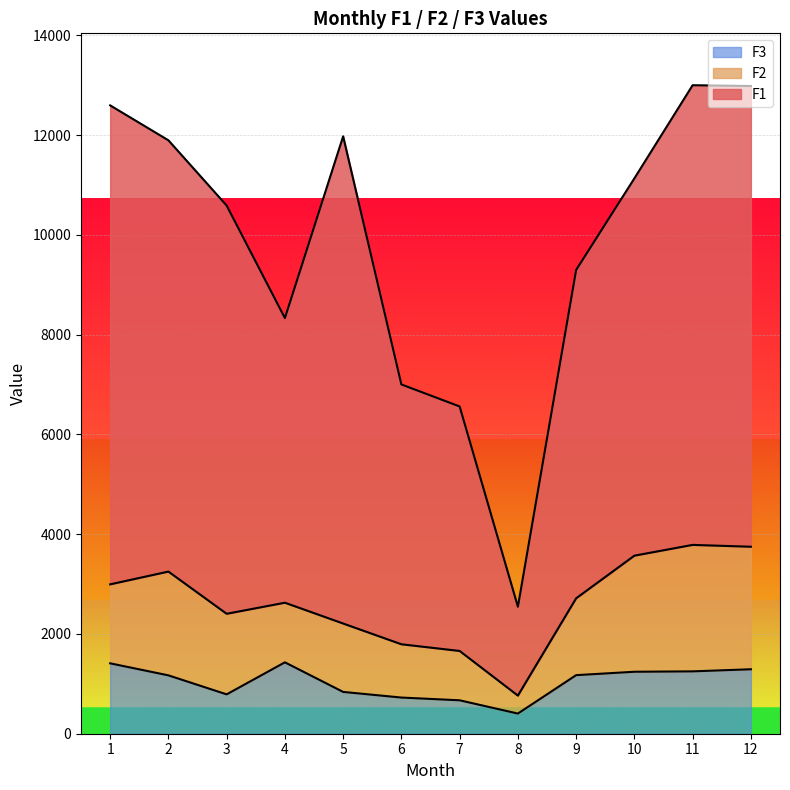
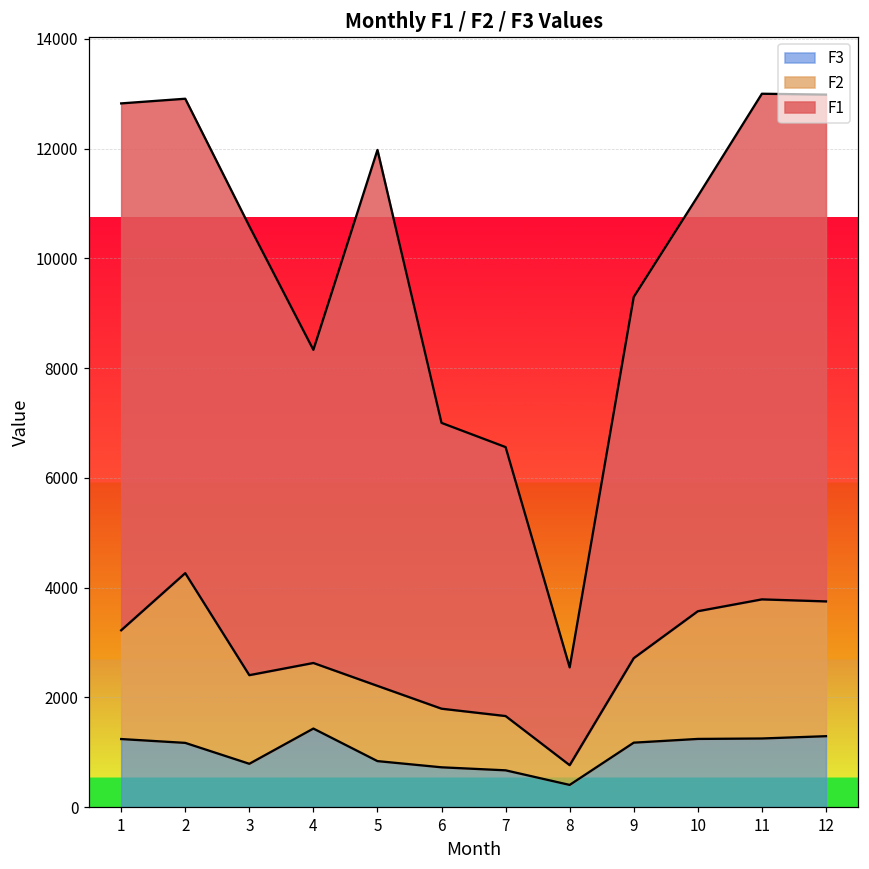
F3, 1: 1400 -> 1200
F2, 1: 1600 -> 2000
F2, 2: 2100 -> 3100
